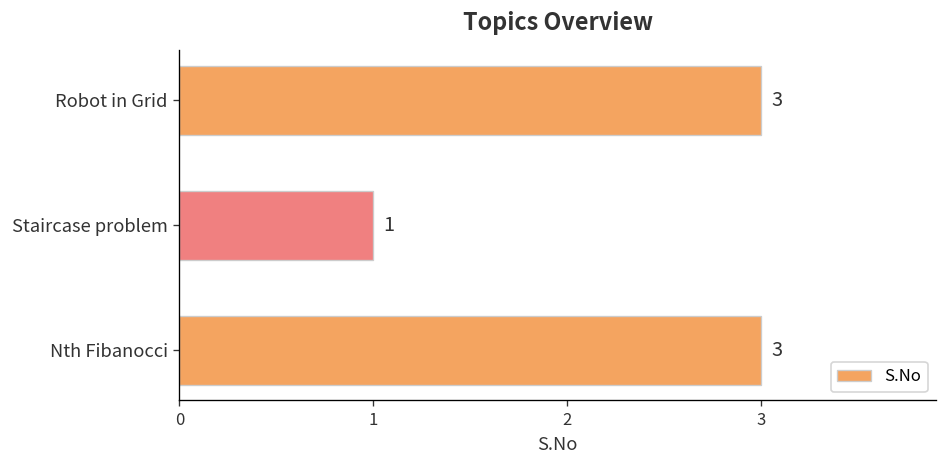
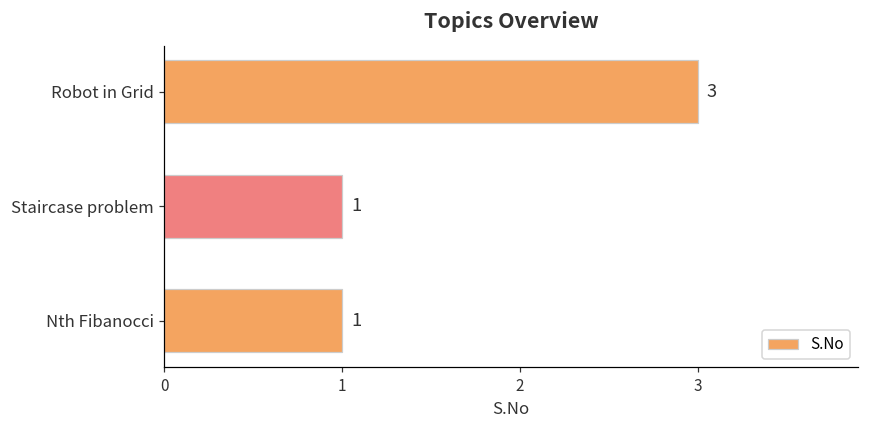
Nth Fibanocci: 3 -> 1
